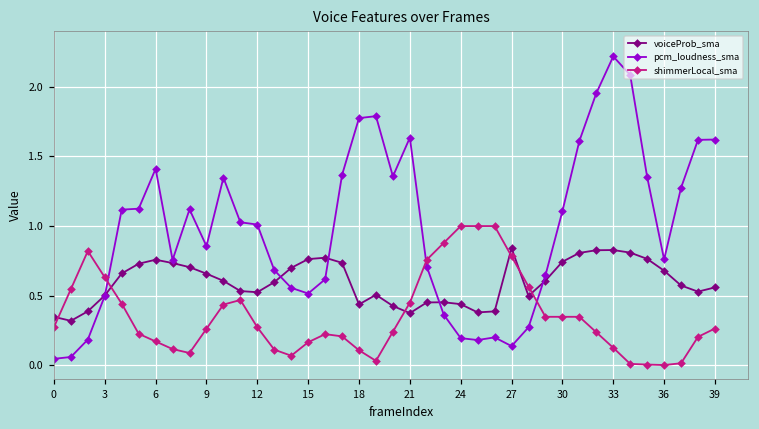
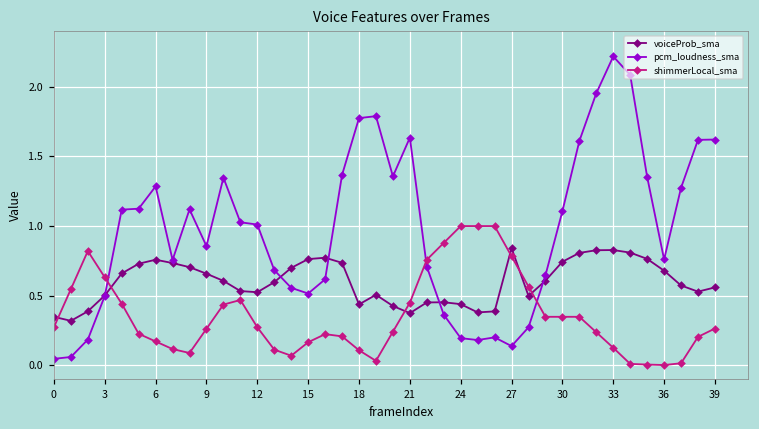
pcm_loudness_sma, 6: 1.41 -> 1.28
